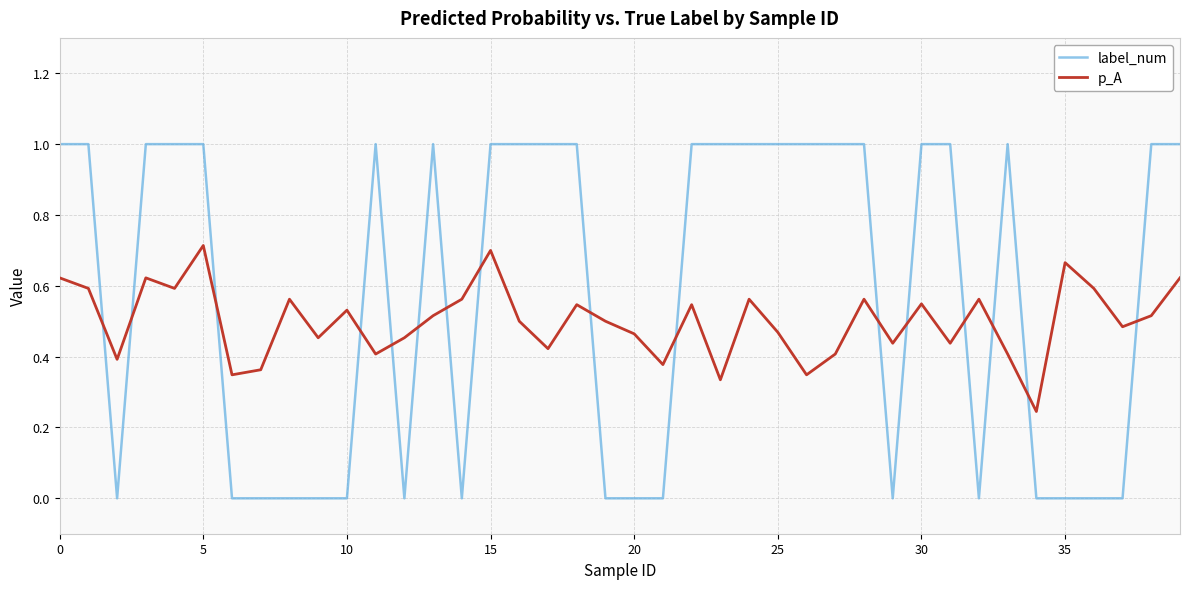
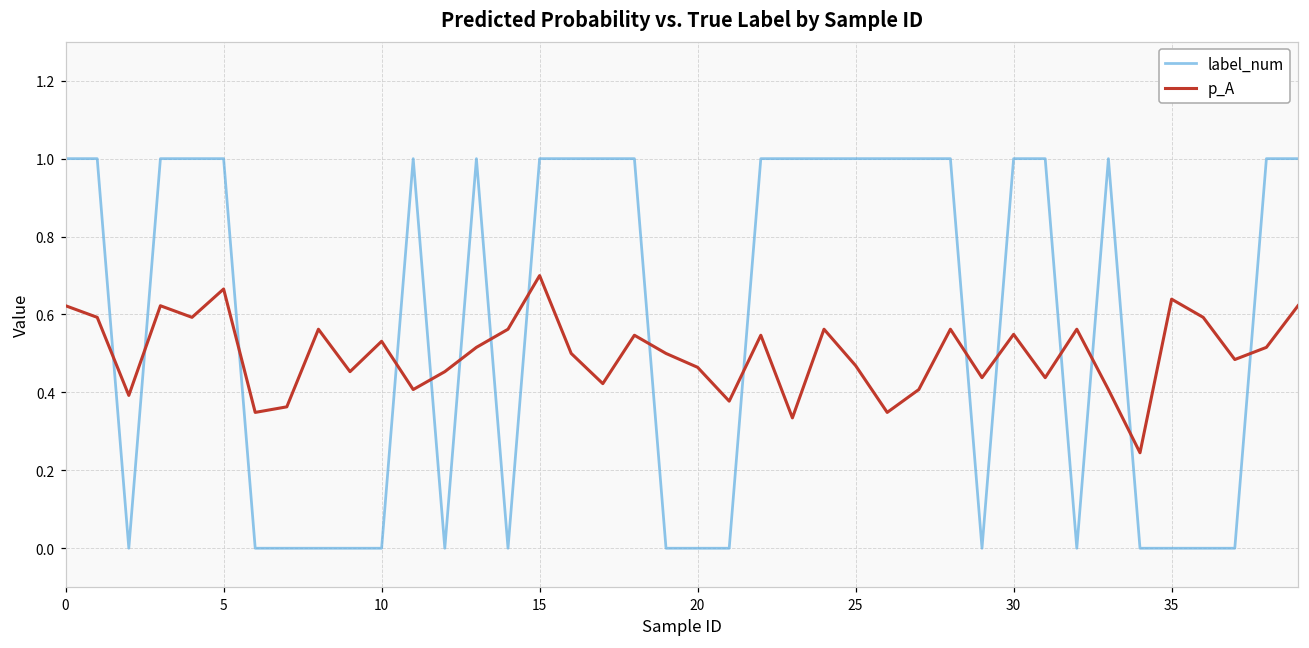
p_A, 5: 0.71 -> 0.67
p_A, 35: 0.67 -> 0.64
